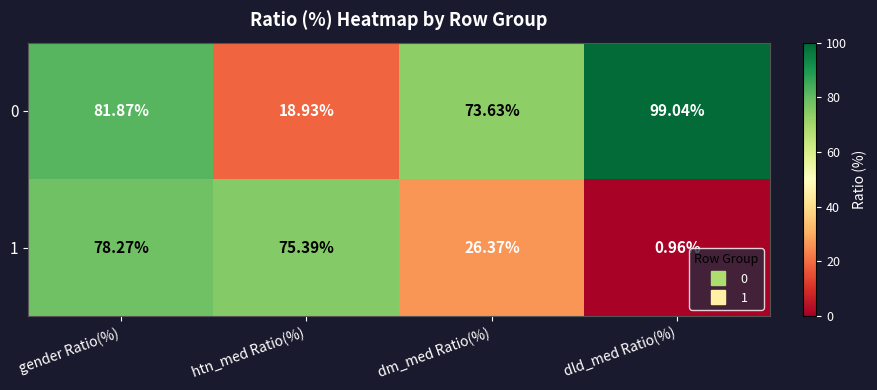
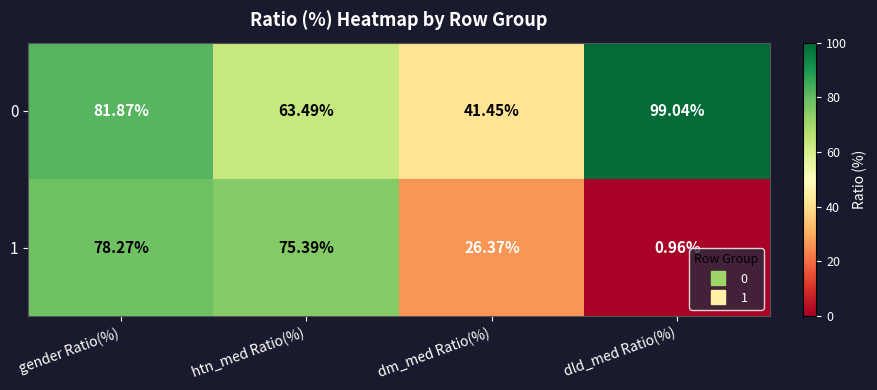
0, htn_med Ratio(%): 18.93% -> 63.49%
0, dm_med Ratio(%): 73.63% -> 41.45%
